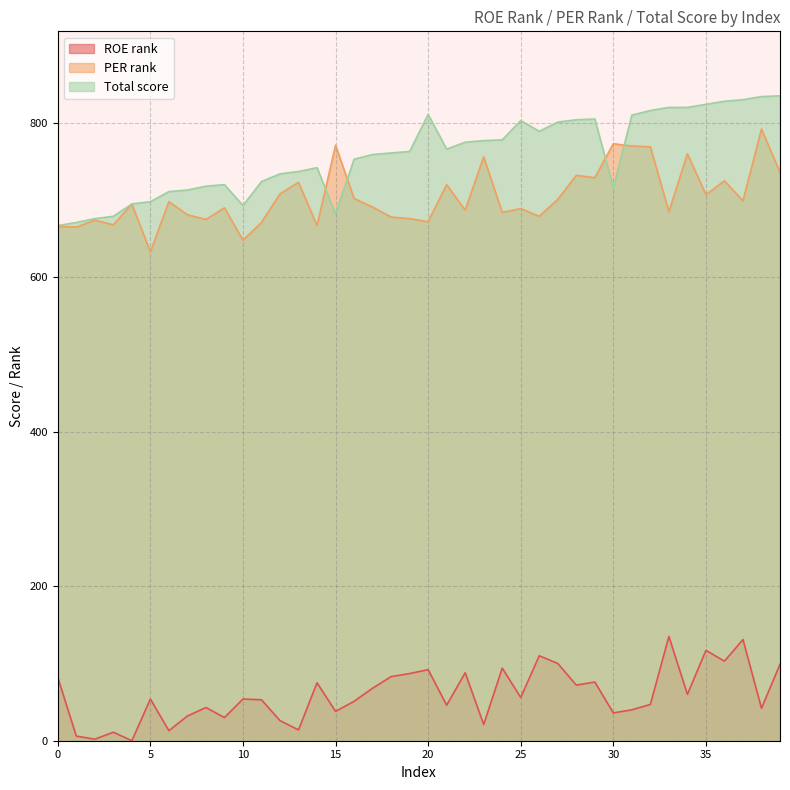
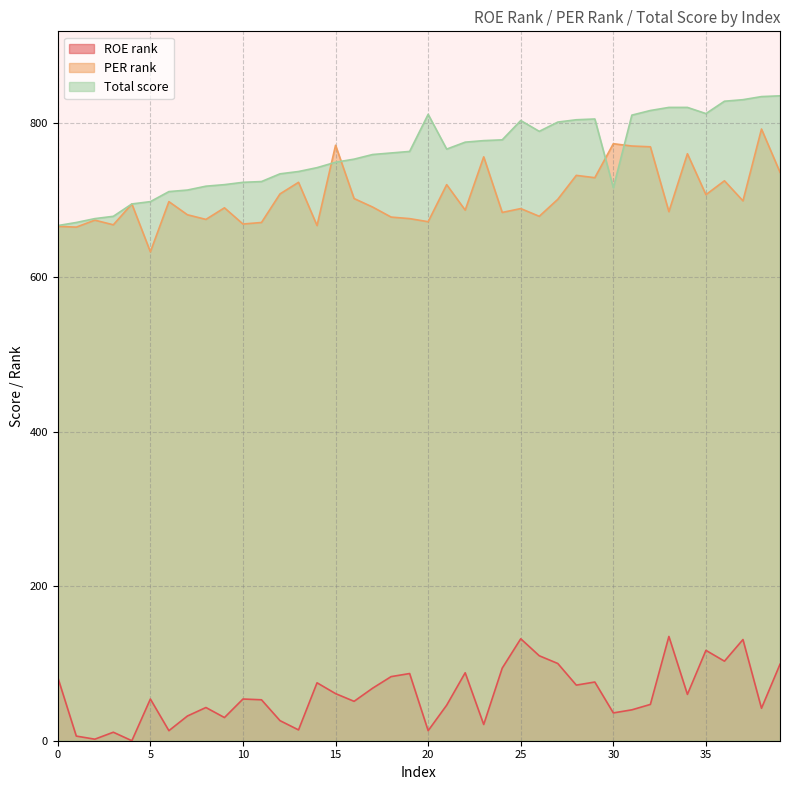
PER rank, 10: 650 -> 670
Total score, 10: 690 -> 720
ROE rank, 15: 40 -> 60
Total score, 15: 680 -> 750
ROE rank, 20: 90 -> 10
ROE rank, 25: 60 -> 130
Total score, 35: 820 -> 810
